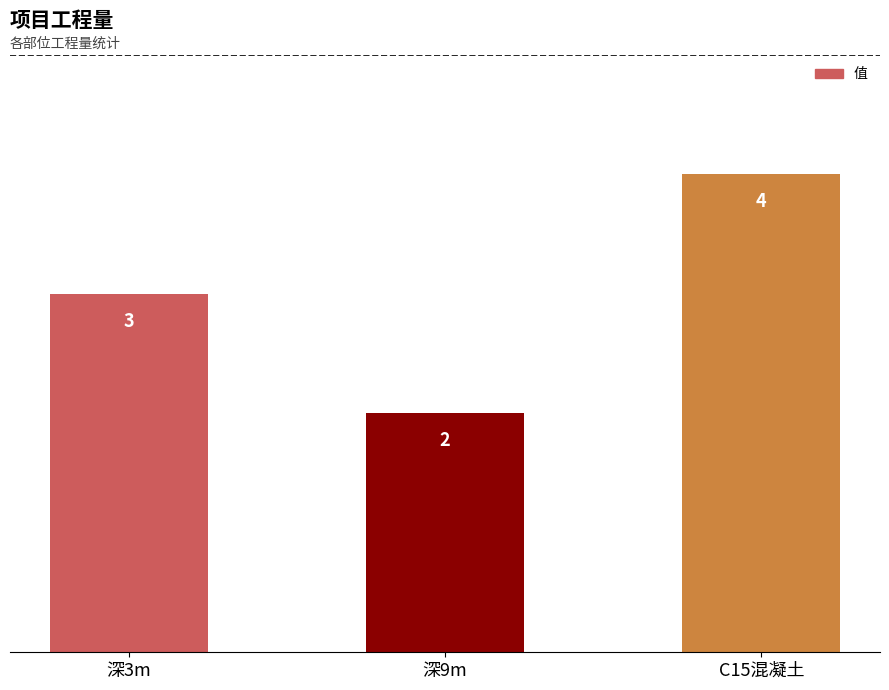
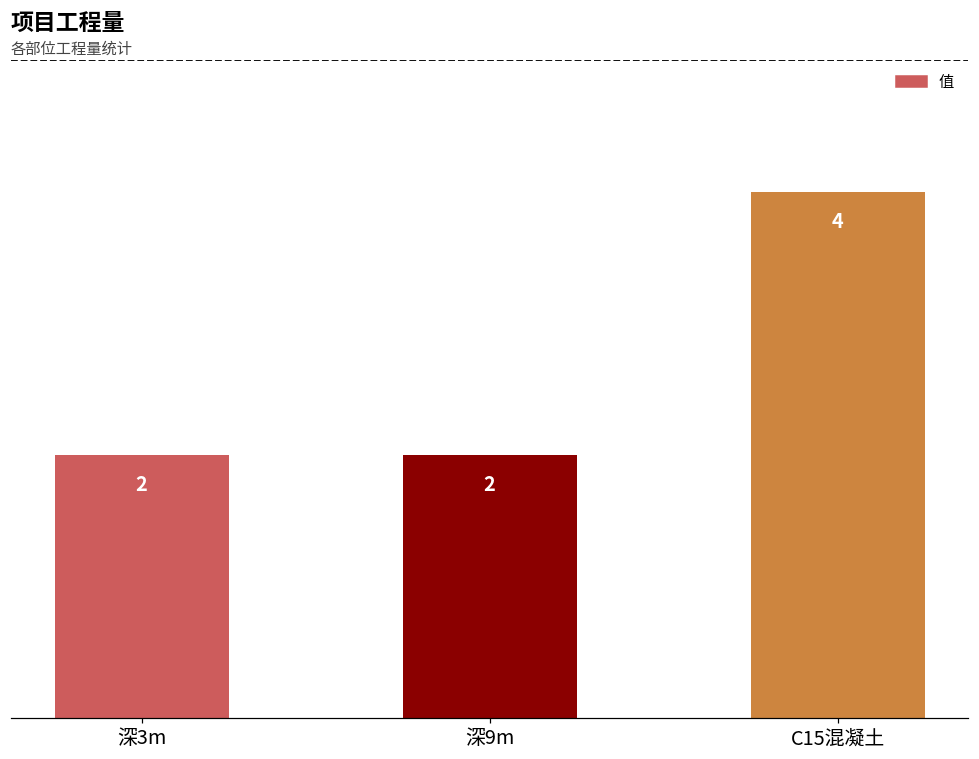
深3m: 3 -> 2
